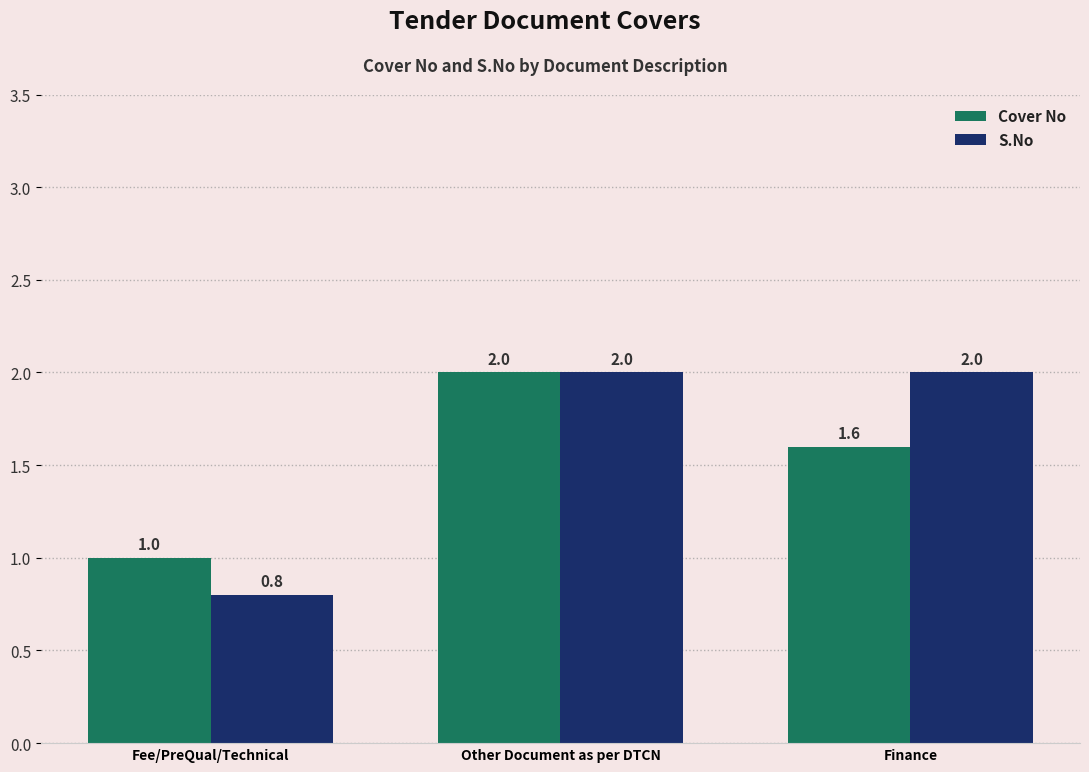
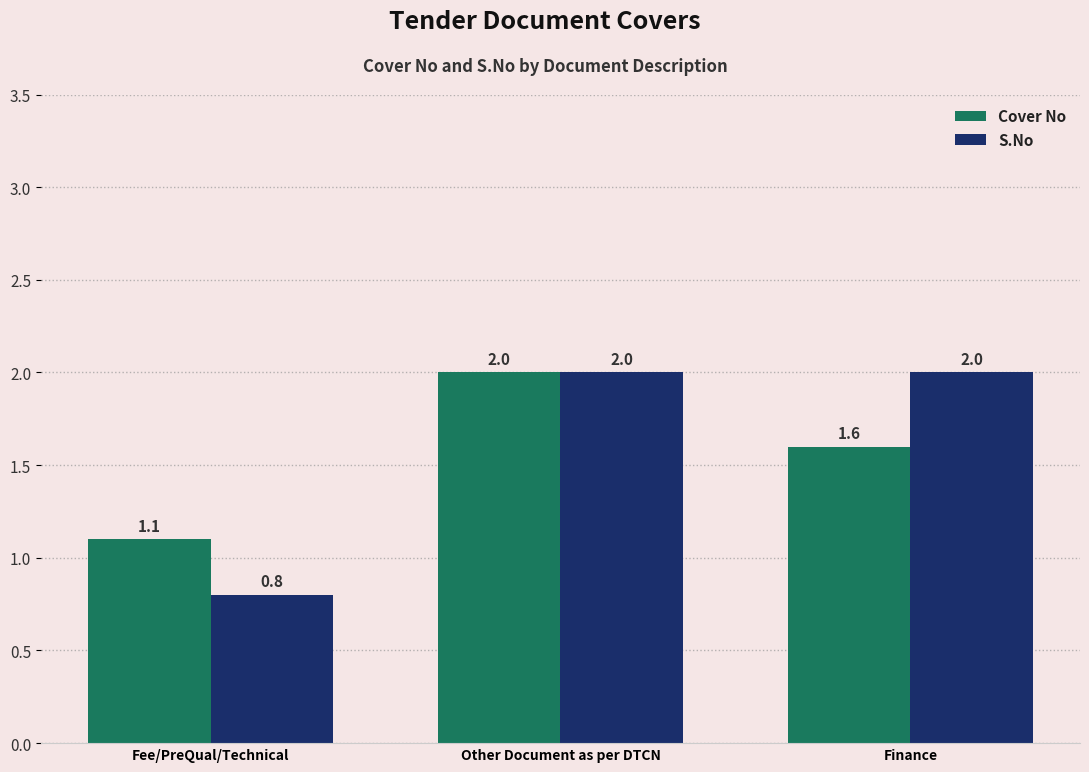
Cover No, Fee/PreQual/Technical: 1.0 -> 1.1
